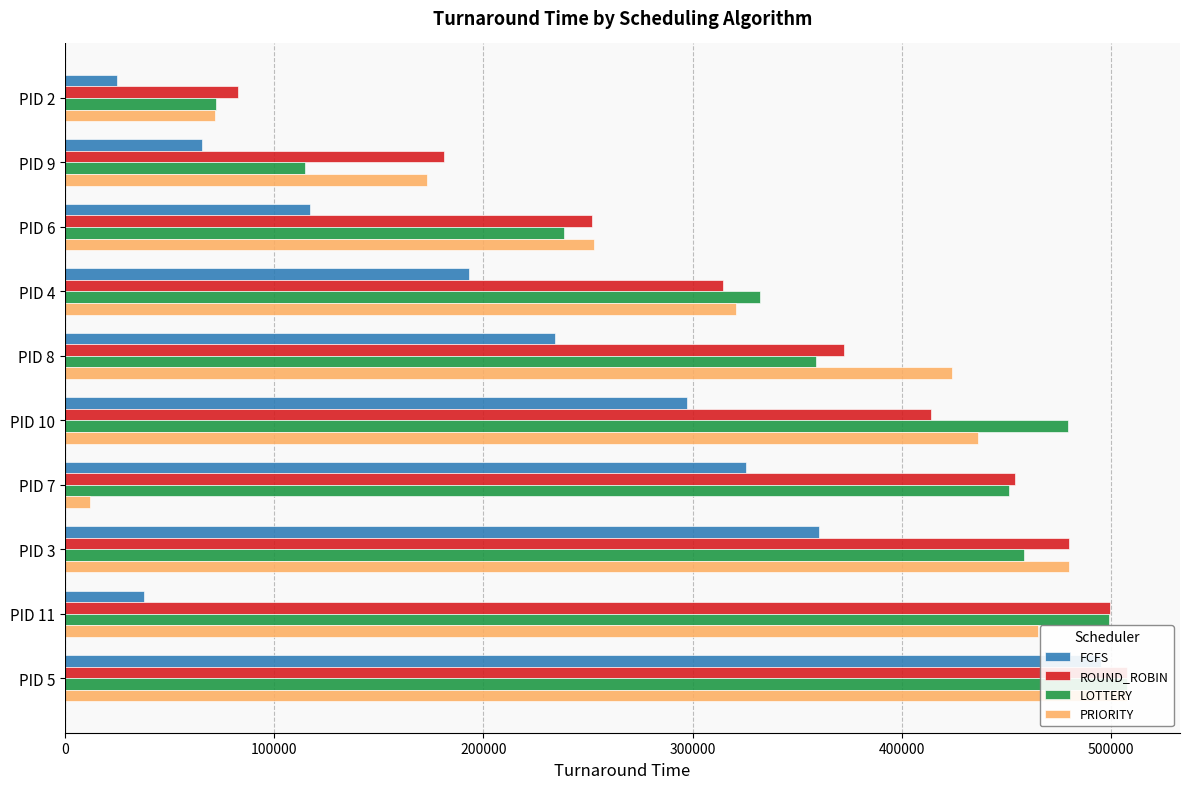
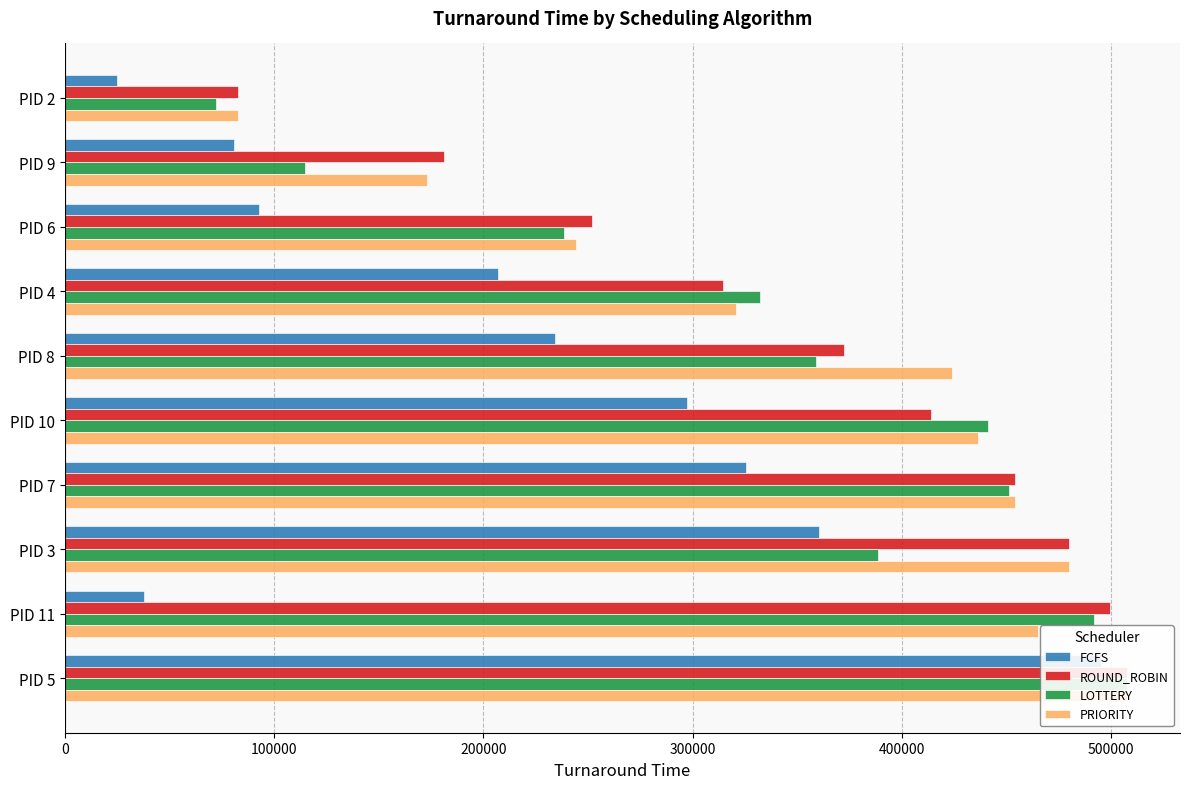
PRIORITY, PID 2: 72000 -> 83000
FCFS, PID 9: 66000 -> 81000
FCFS, PID 6: 117000 -> 93000
PRIORITY, PID 6: 253000 -> 244000
FCFS, PID 4: 193000 -> 207000
LOTTERY, PID 10: 479000 -> 441000
PRIORITY, PID 7: 12000 -> 454000
LOTTERY, PID 3: 458000 -> 389000
LOTTERY, PID 11: 499000 -> 492000
